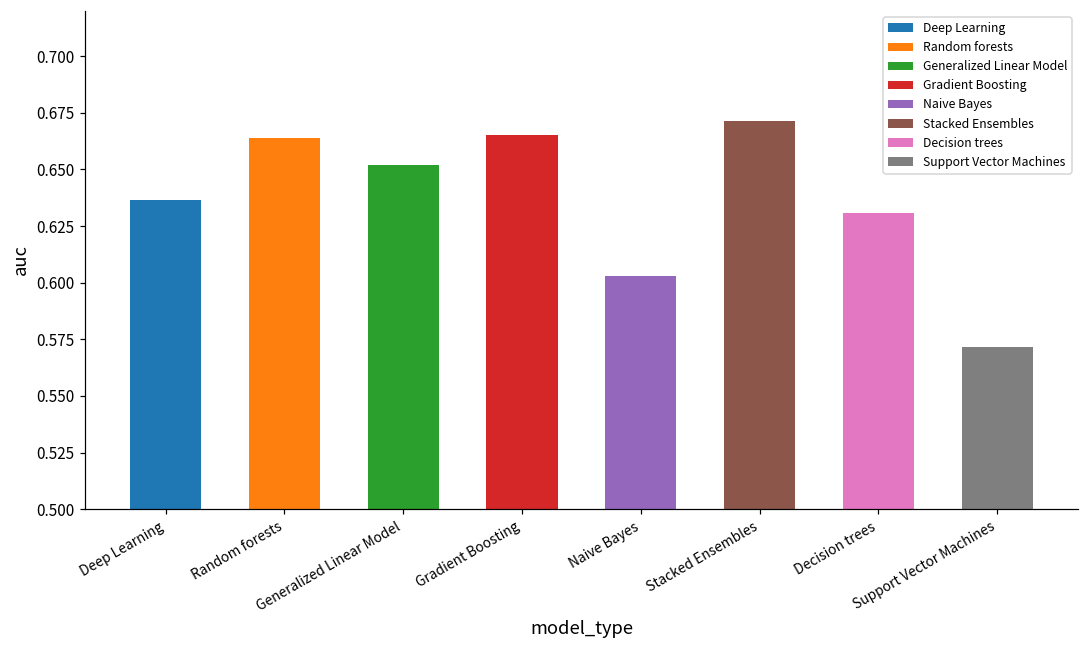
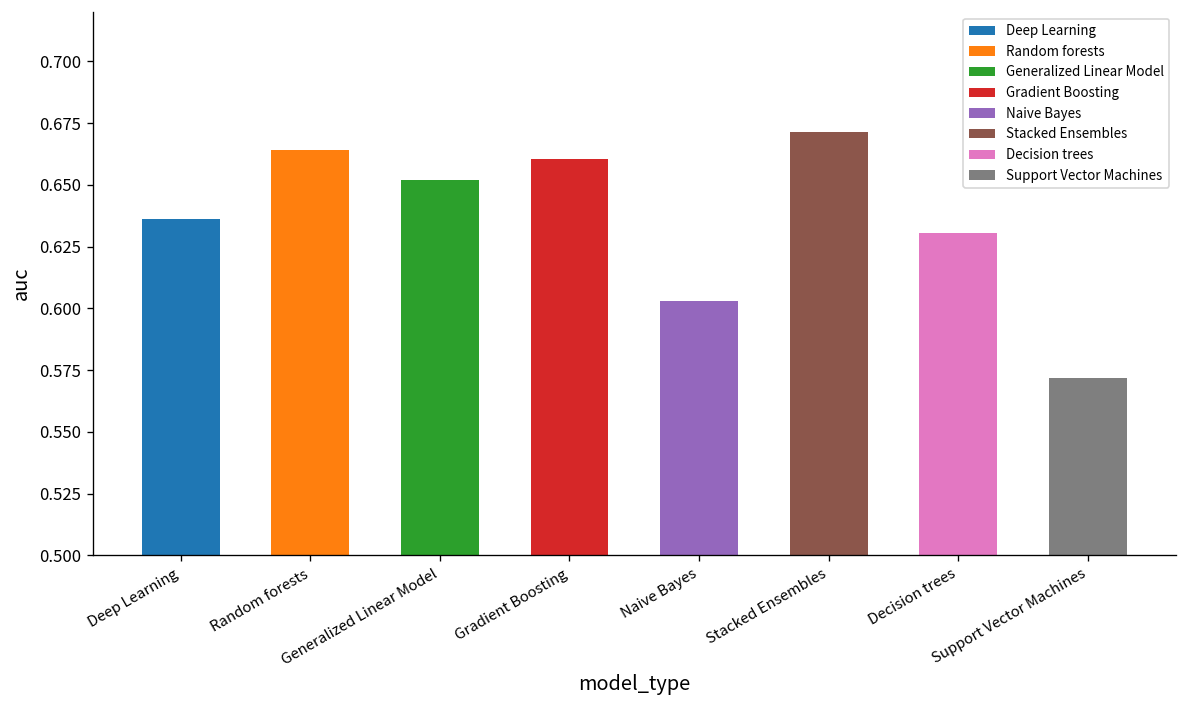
Gradient Boosting: 0.665 -> 0.661
